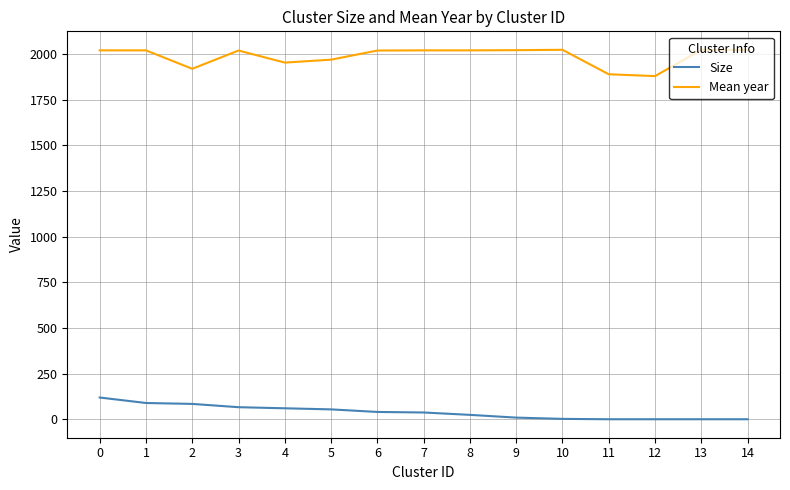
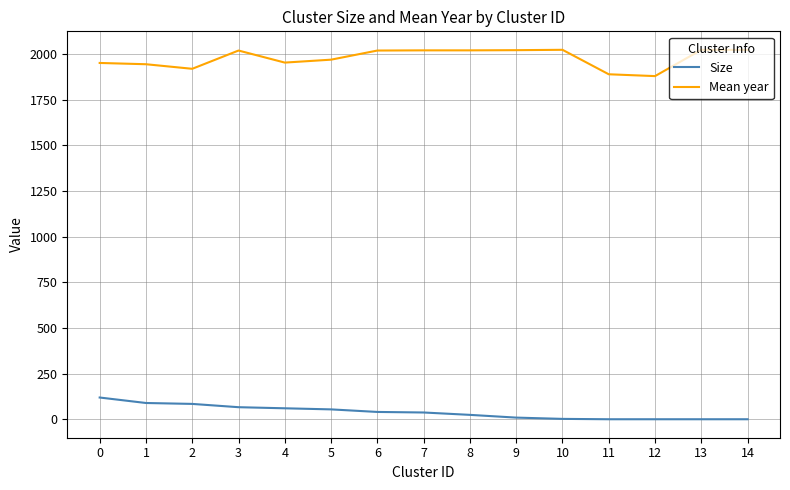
Mean year, 0: 2020 -> 1950
Mean year, 1: 2020 -> 1950
